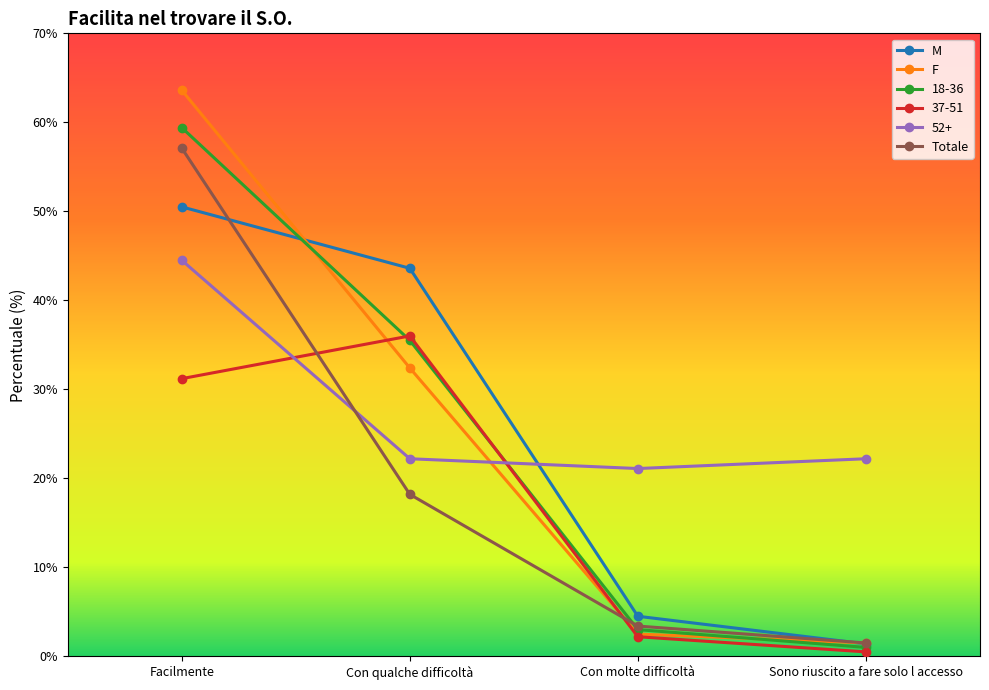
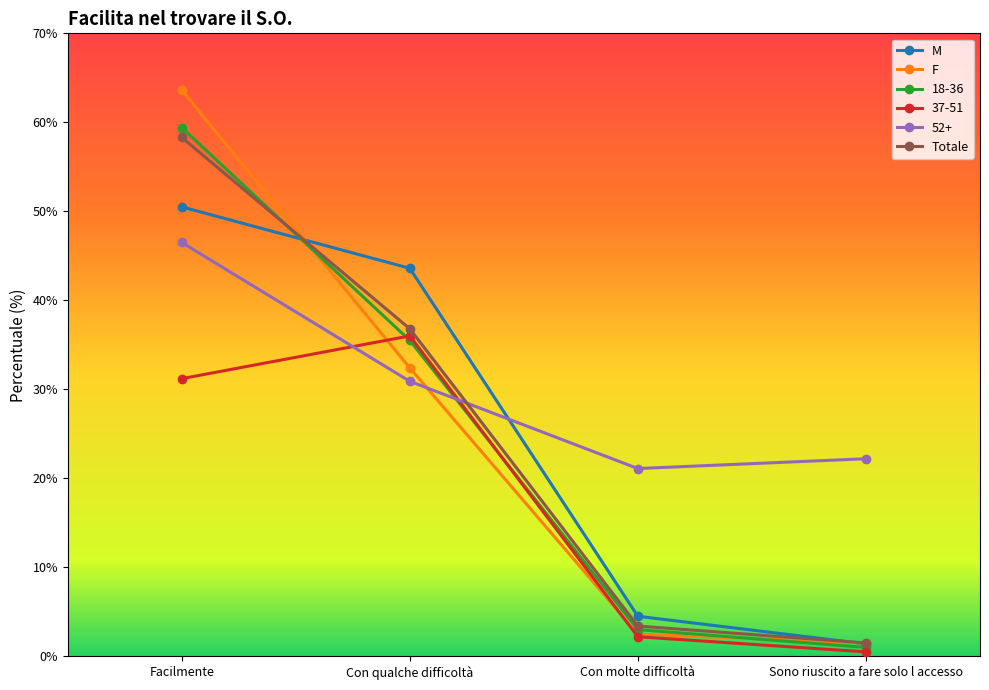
52+, Facilmente: 45% -> 47%
Totale, Facilmente: 57% -> 58%
52+, Con qualche difficoltà: 22% -> 31%
Totale, Con qualche difficoltà: 18% -> 37%
